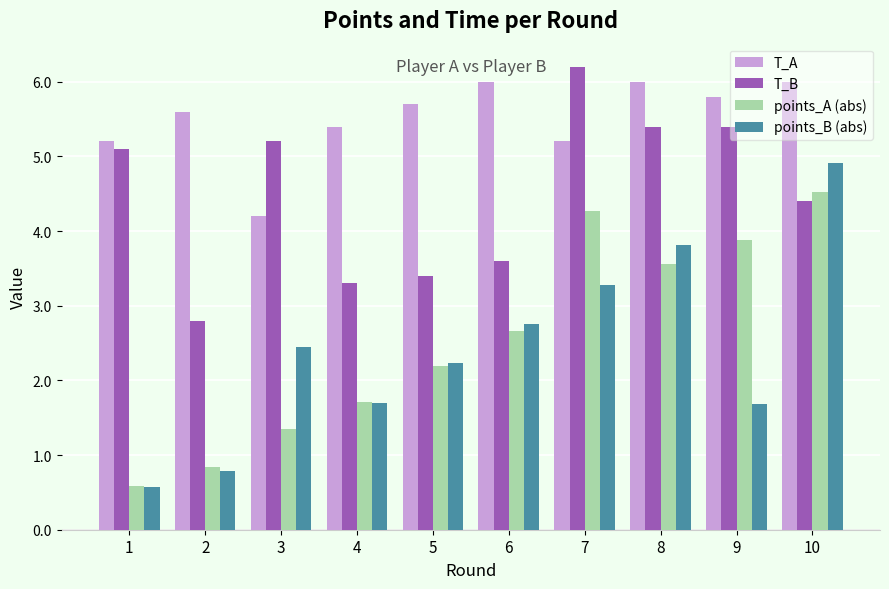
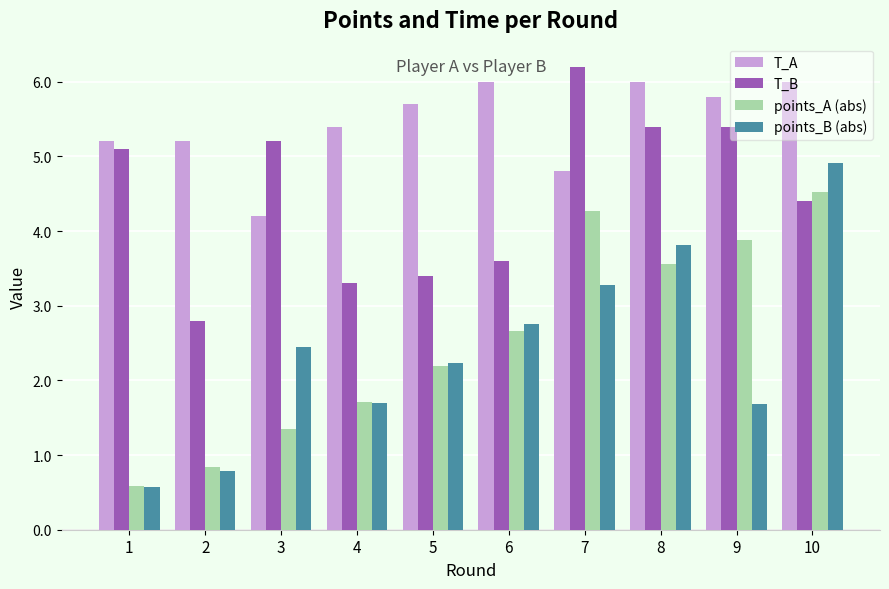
T_A, 2: 5.6 -> 5.2
T_A, 7: 5.2 -> 4.8
